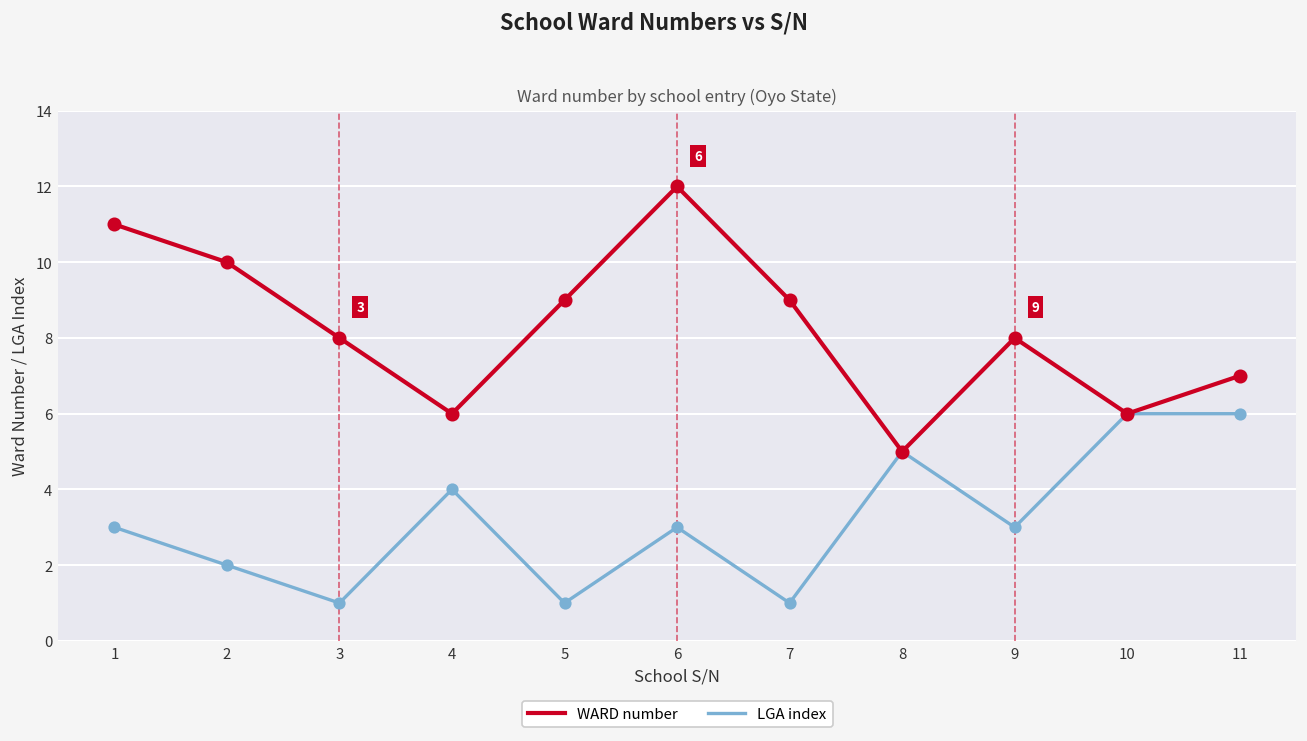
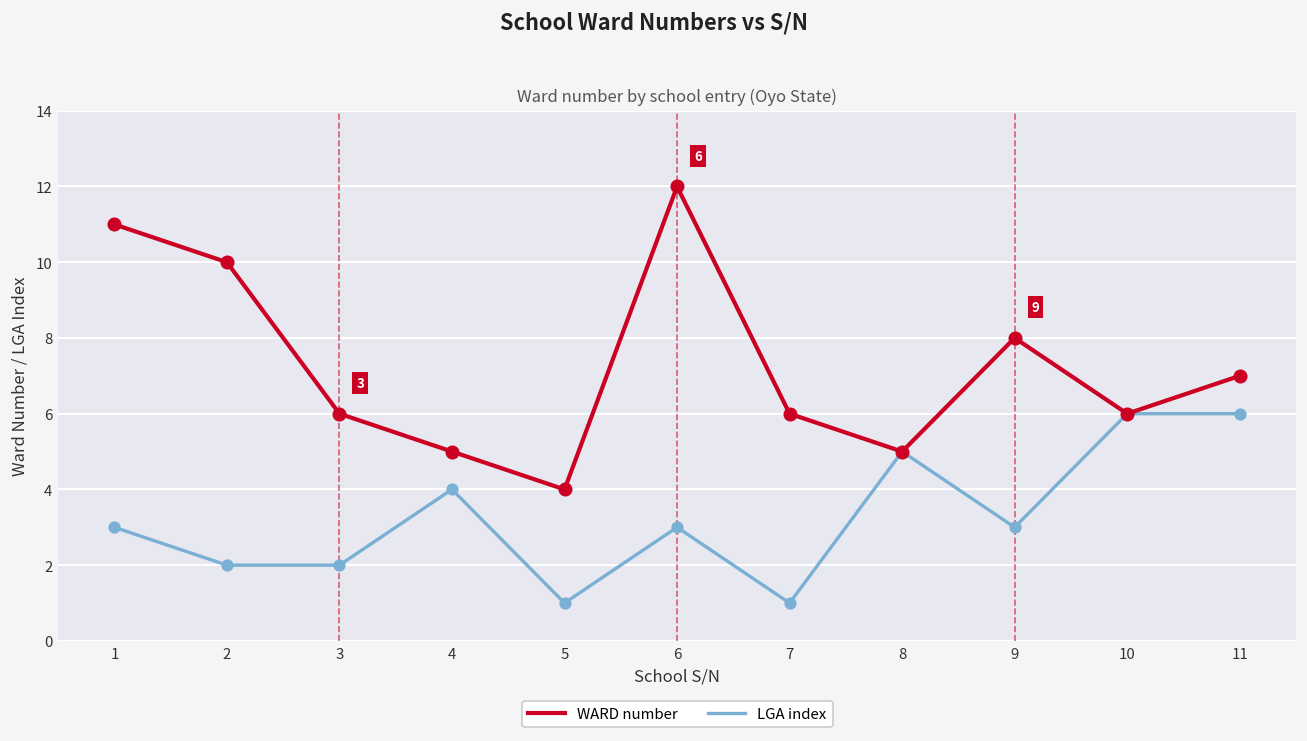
WARD number, 3: 8 -> 6
LGA index, 3: 1 -> 2
WARD number, 4: 6 -> 5
WARD number, 5: 9 -> 4
WARD number, 7: 9 -> 6
